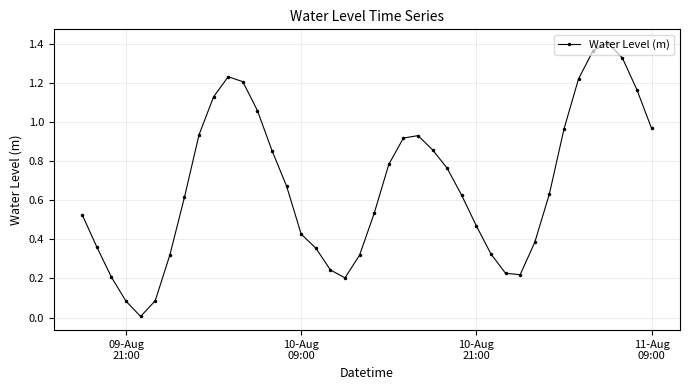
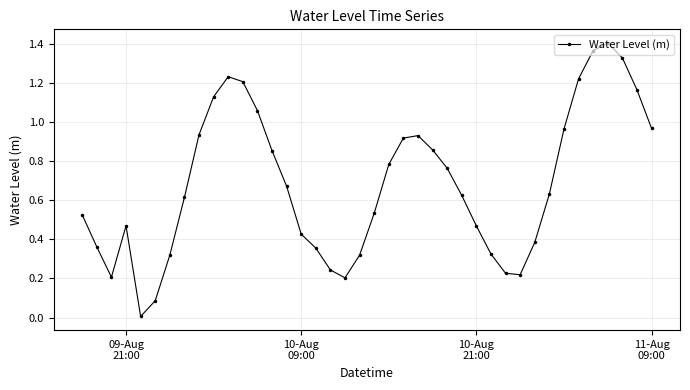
09-Aug 21:00: 0.08 -> 0.47
